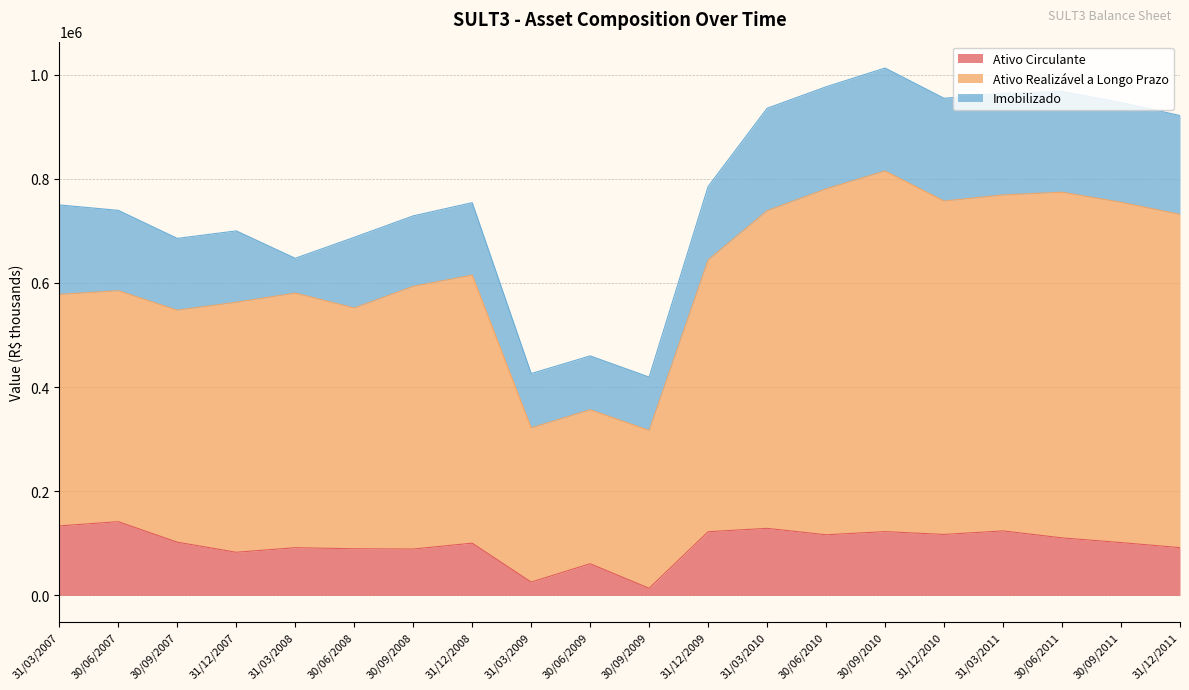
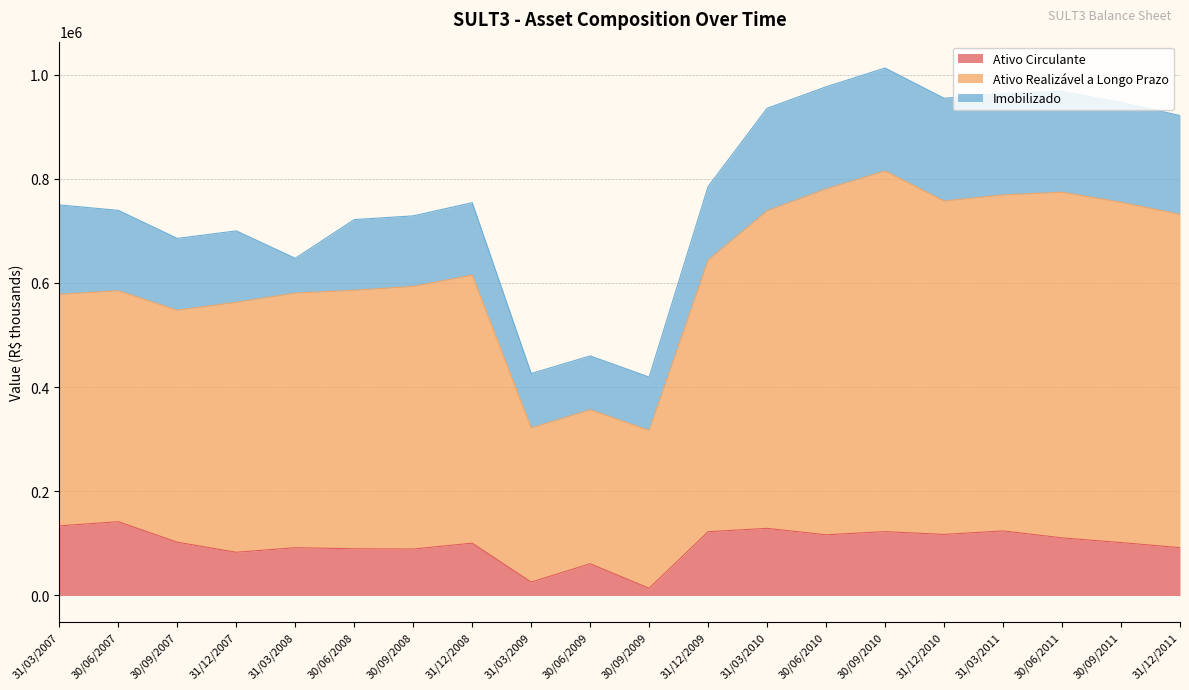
Ativo Realizável a Longo Prazo, 30/06/2008: 460000 -> 500000
